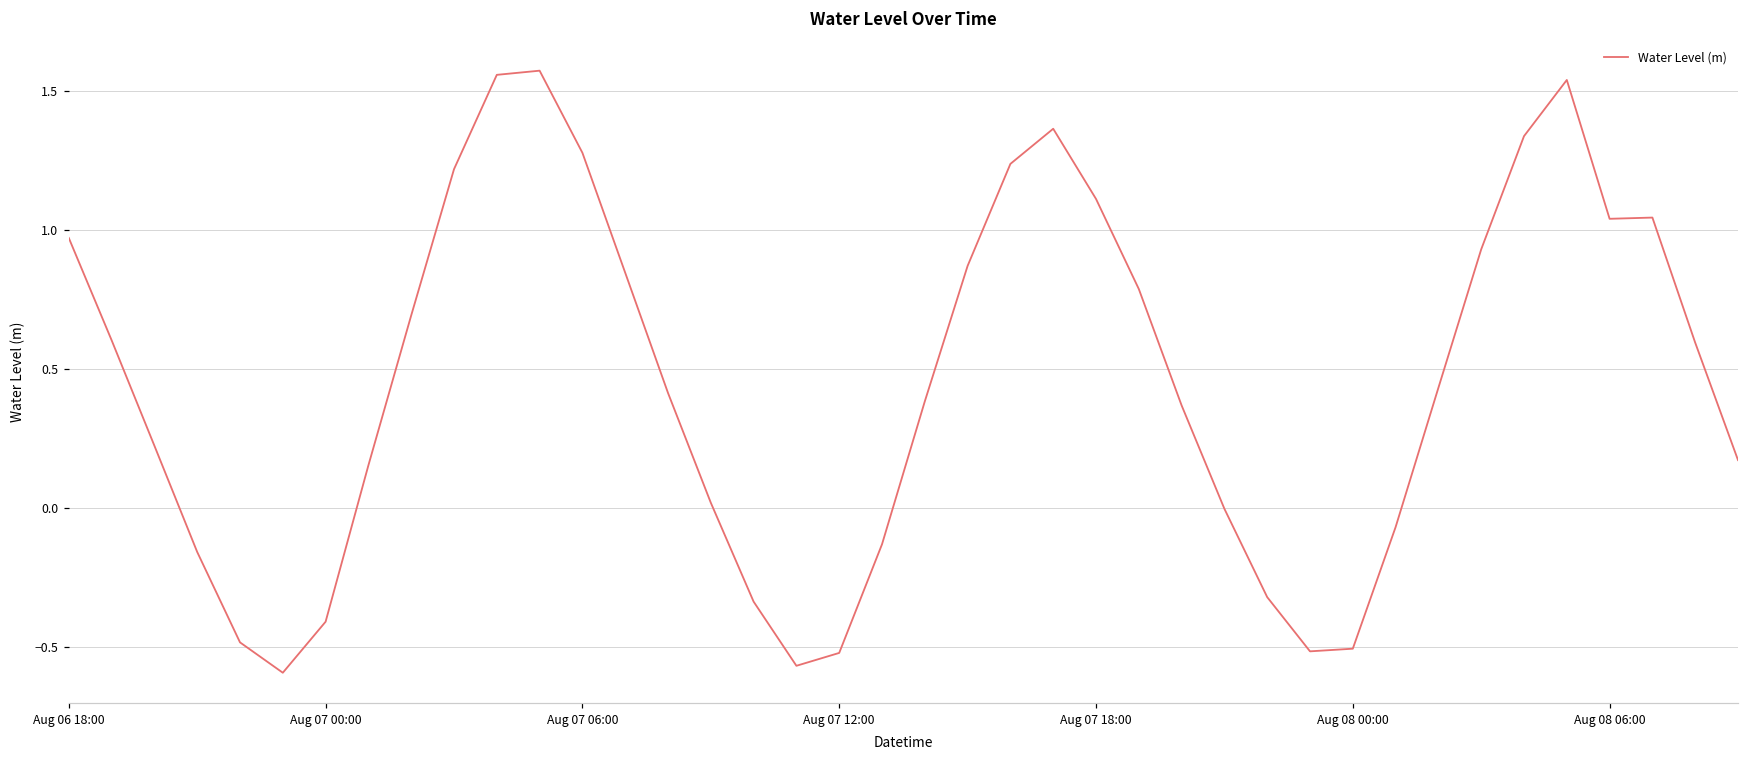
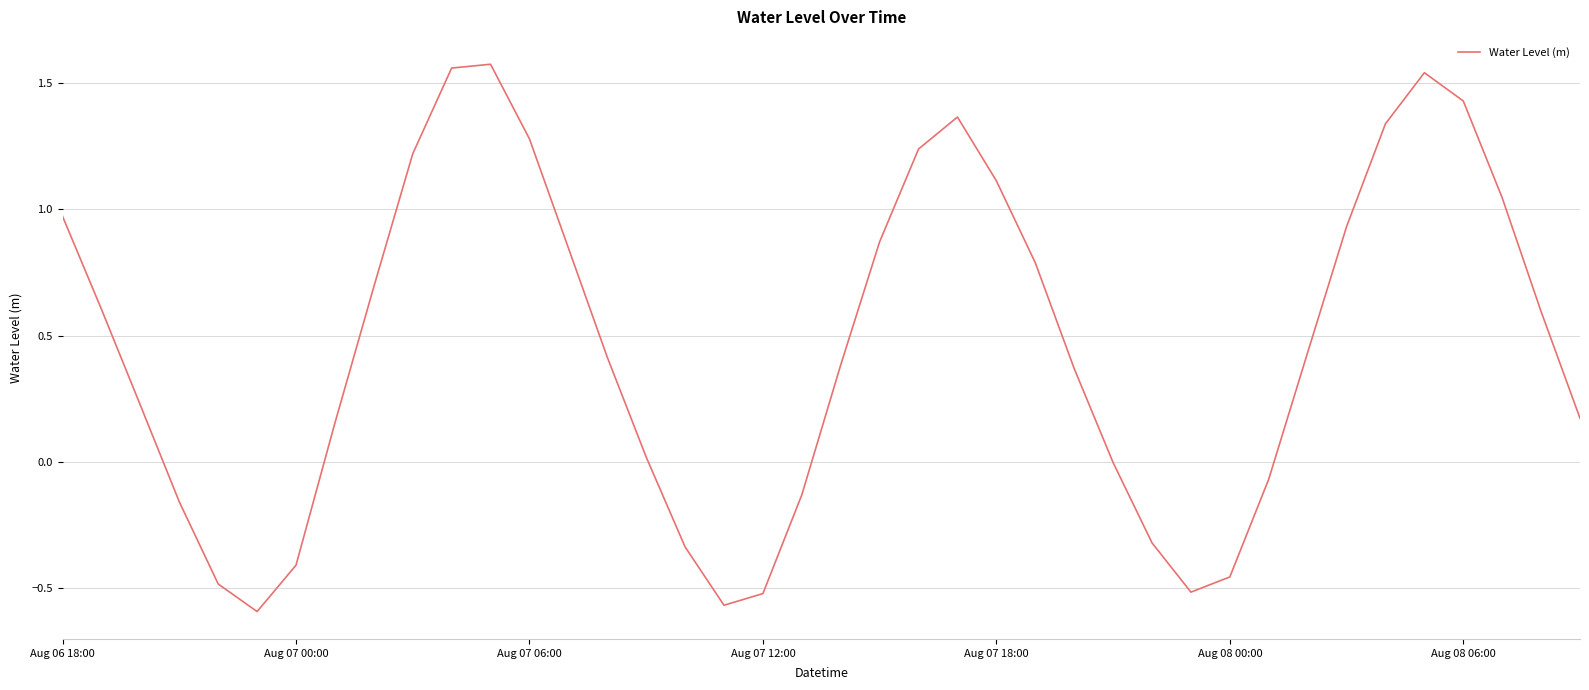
Aug 08 00:00: -0.51 -> -0.45
Aug 08 06:00: 1.04 -> 1.43
